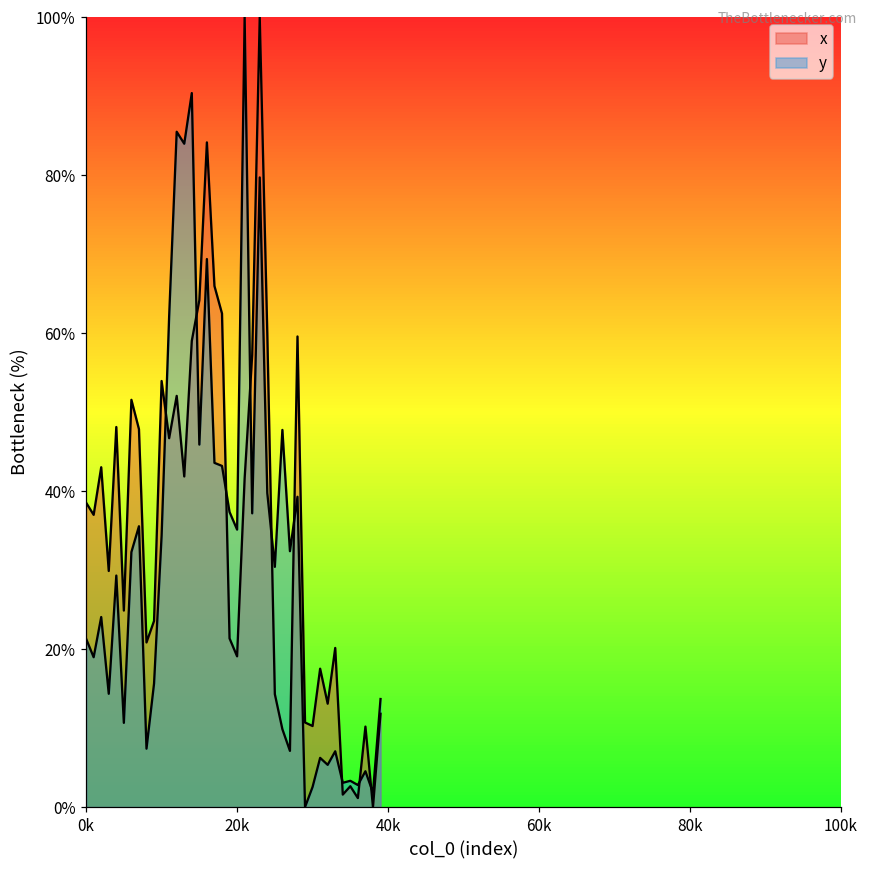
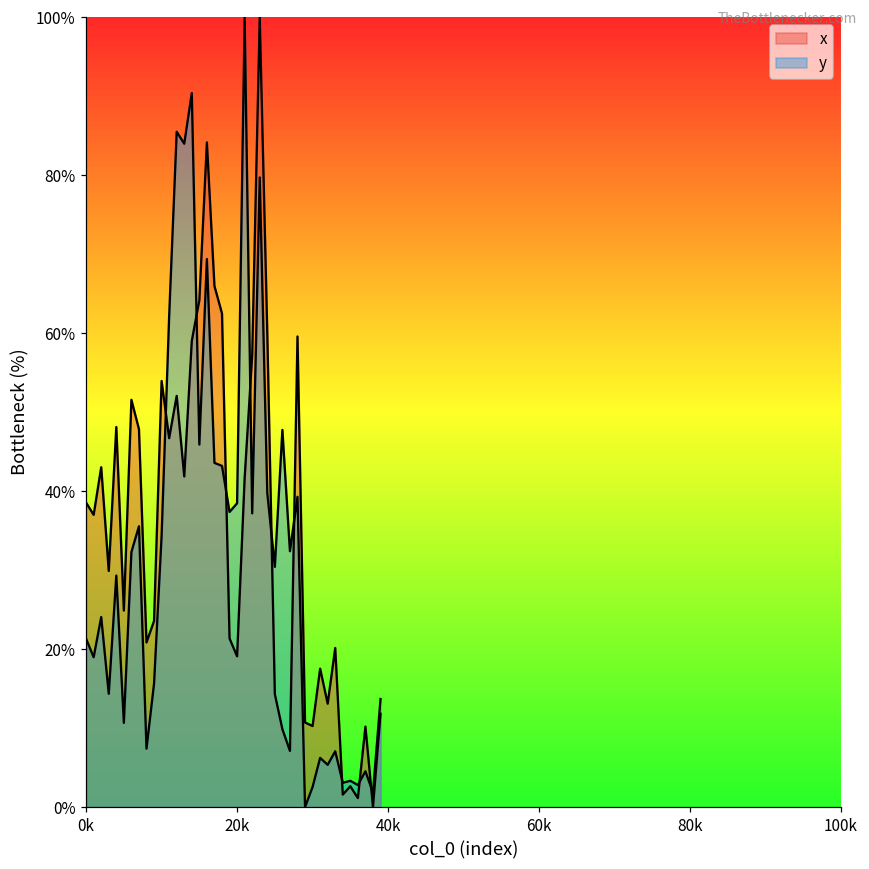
y, 20k: 35% -> 38%
